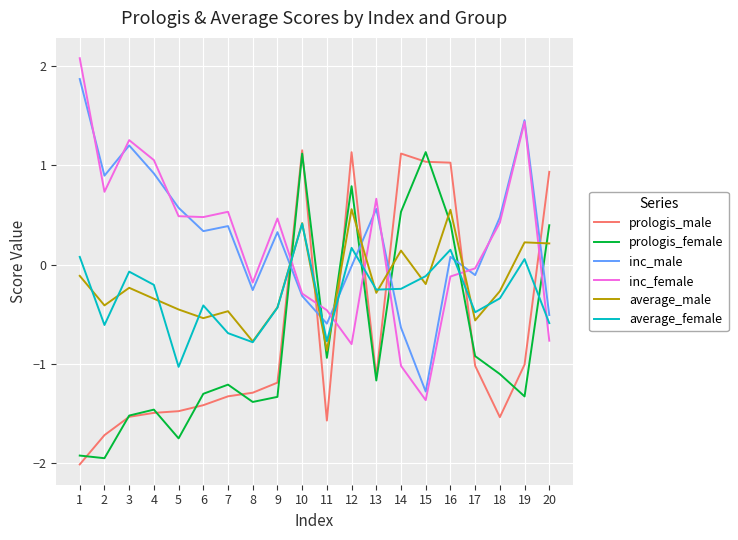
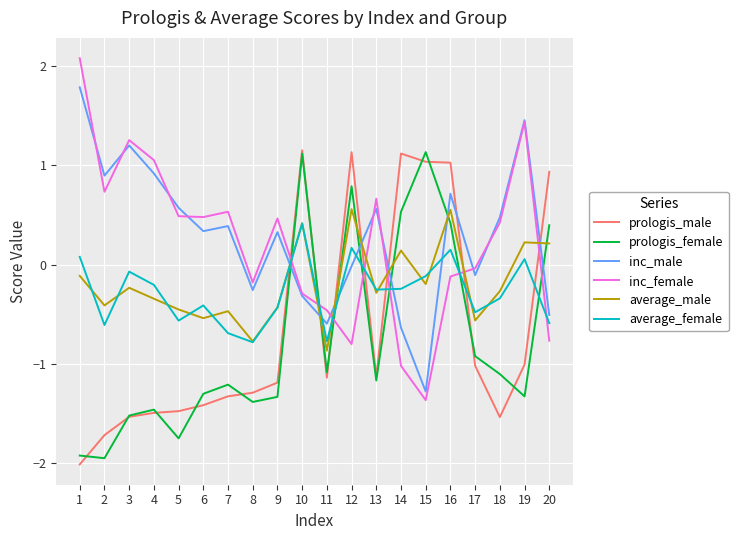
inc_male, 1: 1.9 -> 1.8
average_female, 5: -1.0 -> -0.6
prologis_male, 11: -1.6 -> -1.1
prologis_female, 11: -0.9 -> -1.1
inc_male, 16: 0.1 -> 0.7
